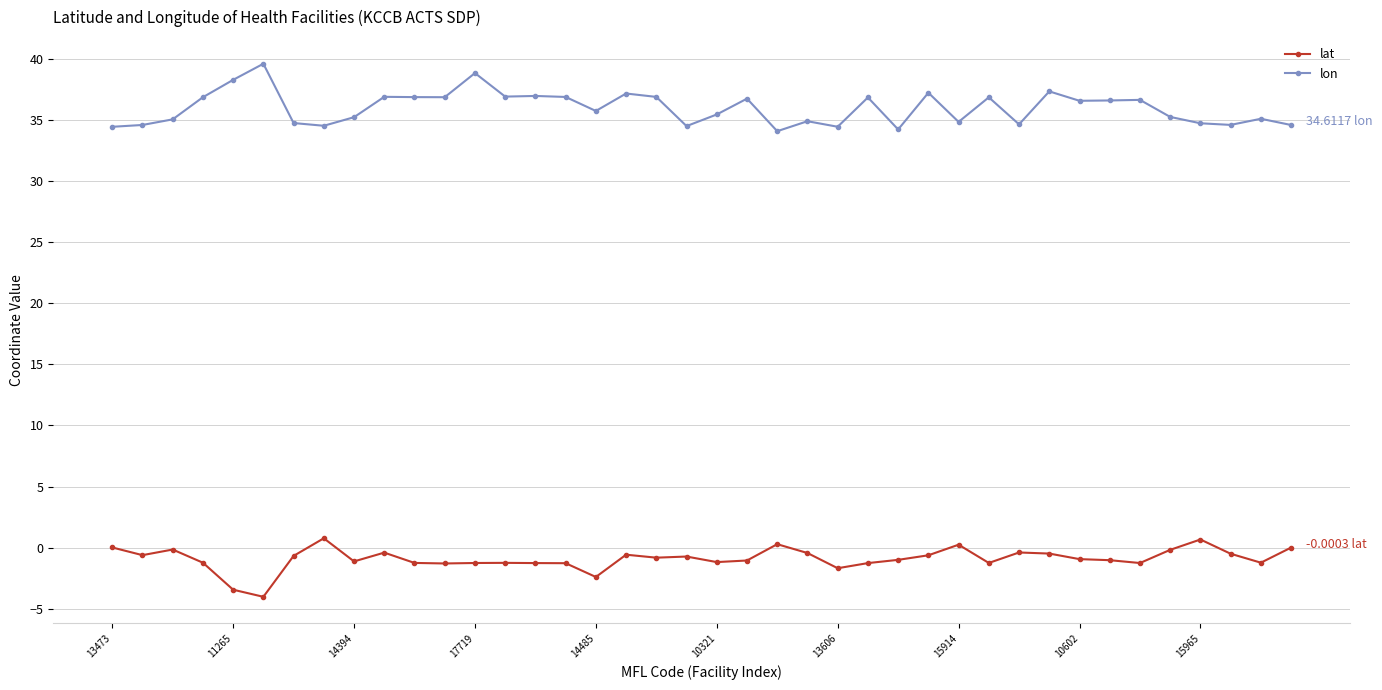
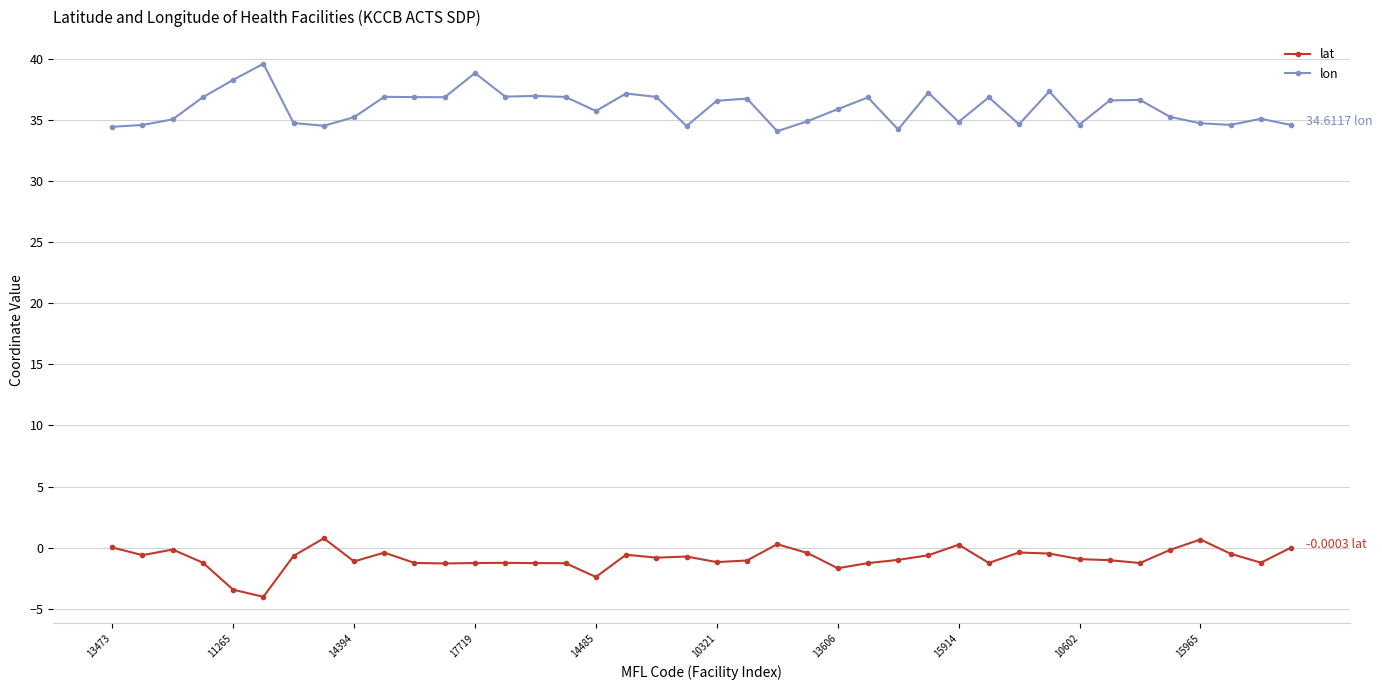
lon, 10321: 35.5 -> 36.6
lon, 13606: 34.5 -> 35.9
lon, 10602: 36.6 -> 34.6
